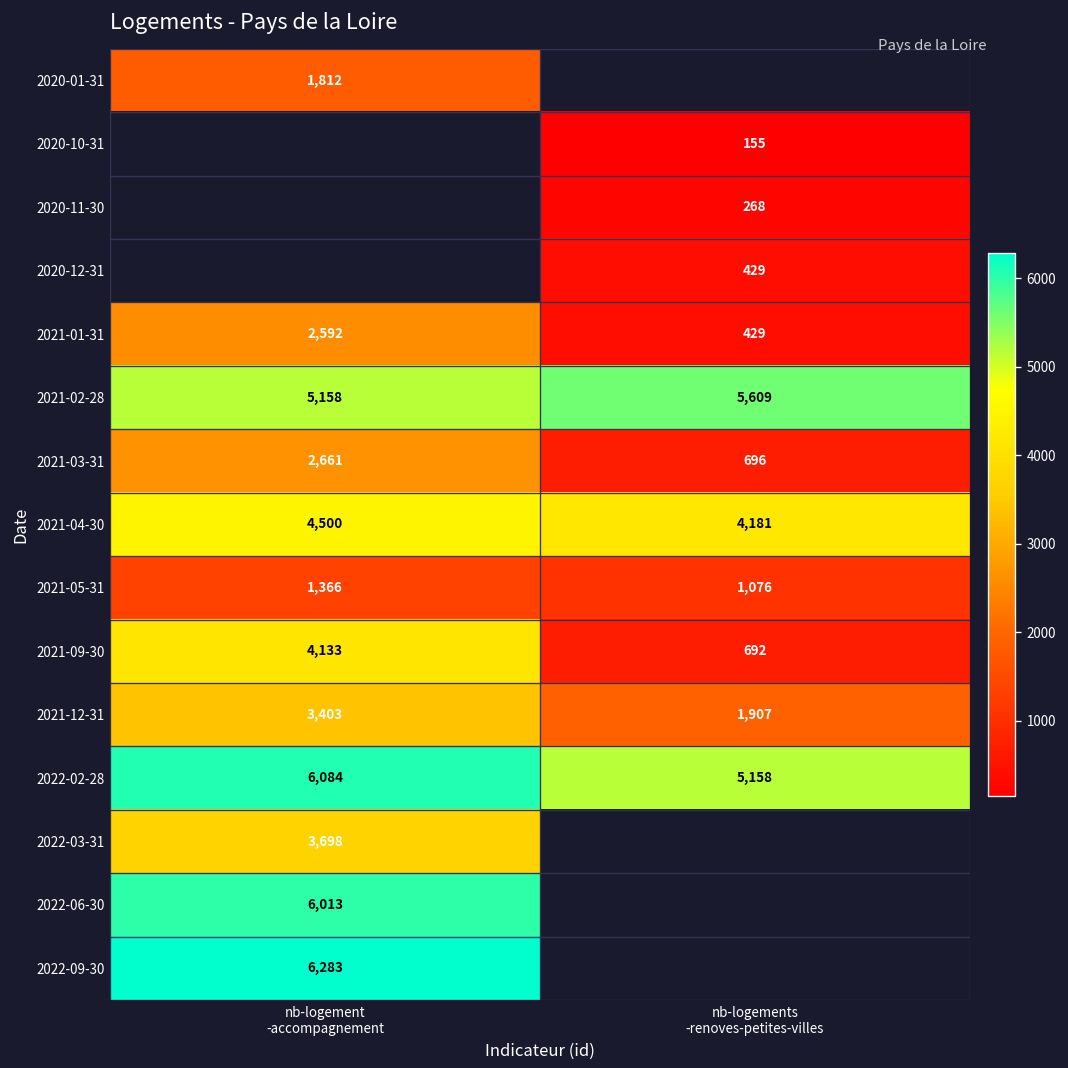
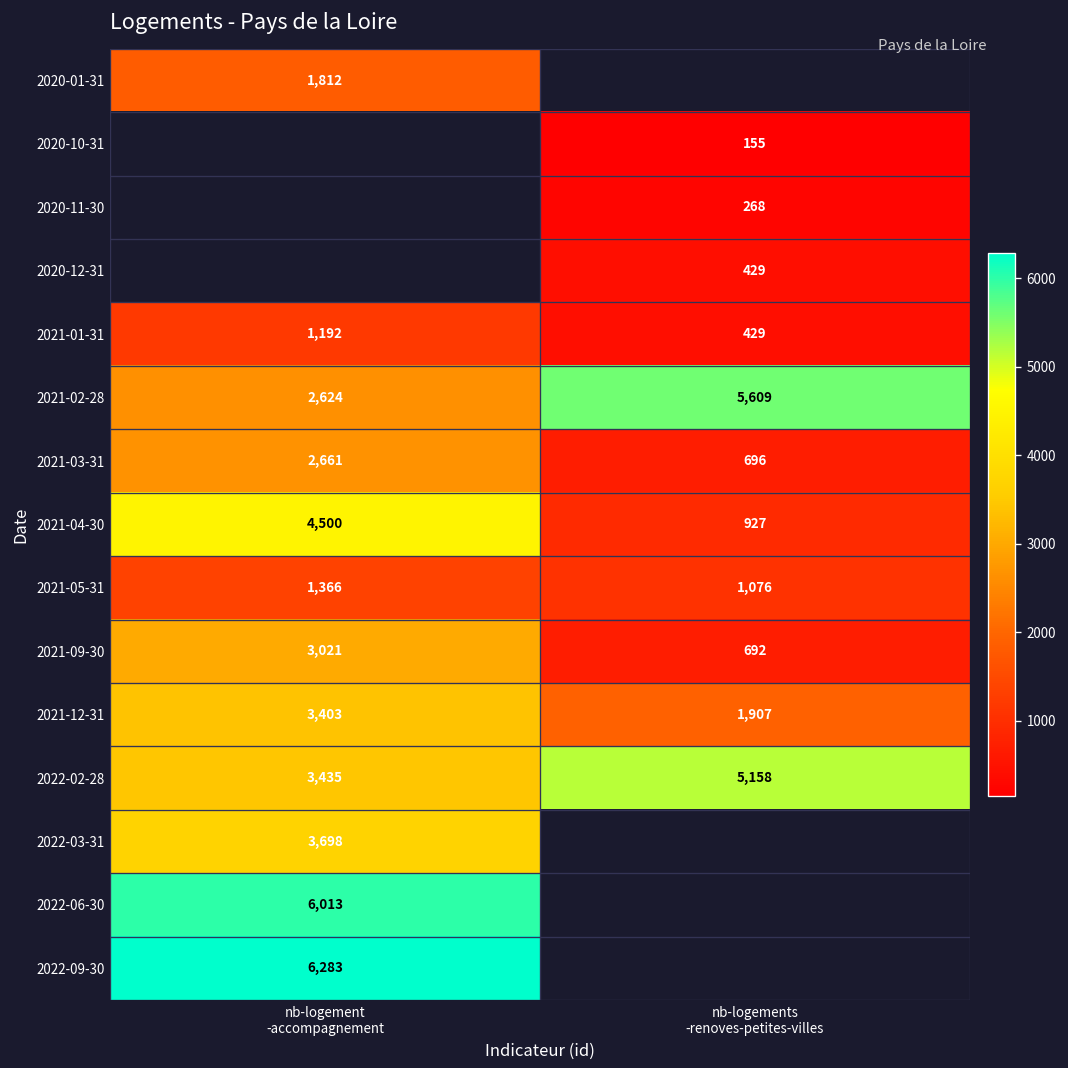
2021-01-31, nb-logement -accompagnement: 2,592 -> 1,192
2021-02-28, nb-logement -accompagnement: 5,158 -> 2,624
2021-04-30, nb-logements -renoves-petites-villes: 4,181 -> 927
2021-09-30, nb-logement -accompagnement: 4,133 -> 3,021
2022-02-28, nb-logement -accompagnement: 6,084 -> 3,435
